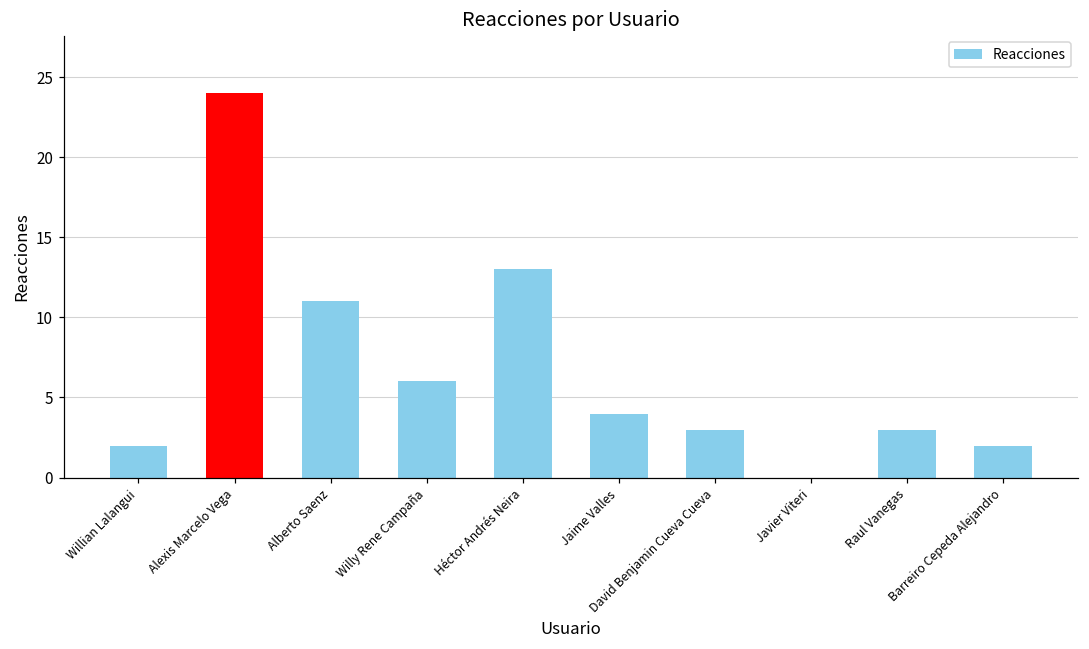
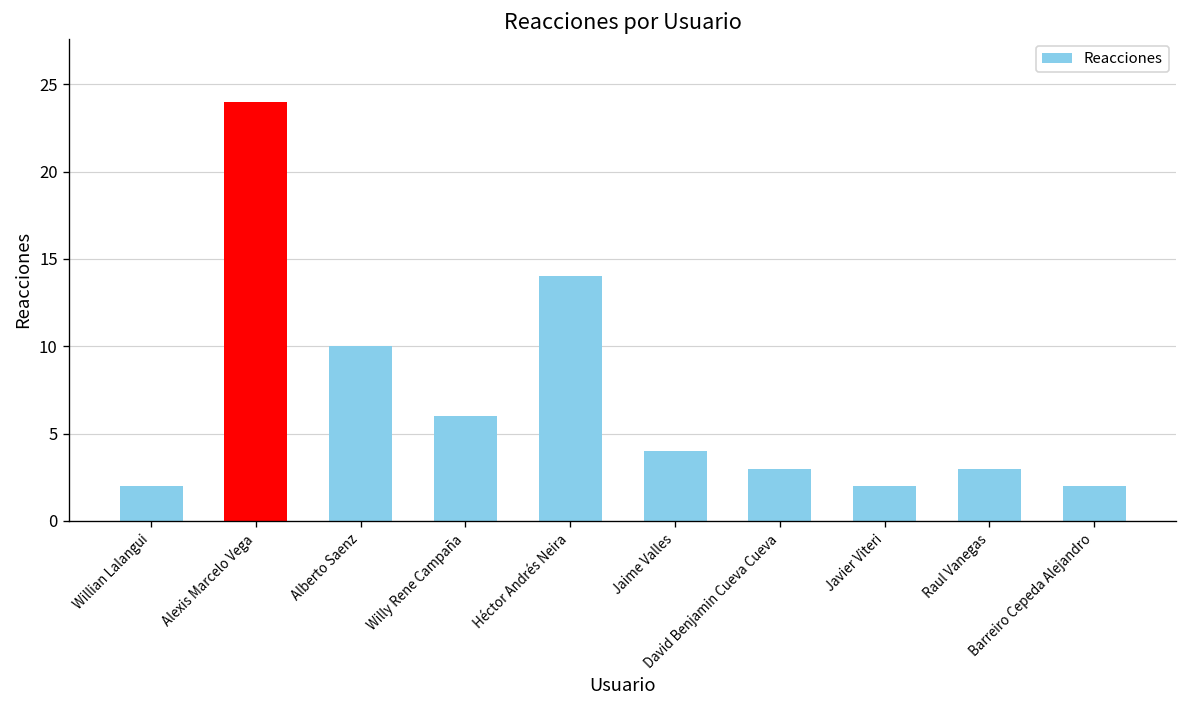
Alberto Saenz: 11 -> 10
Héctor Andrés Neira: 13 -> 14
Javier Viteri: 0 -> 2
